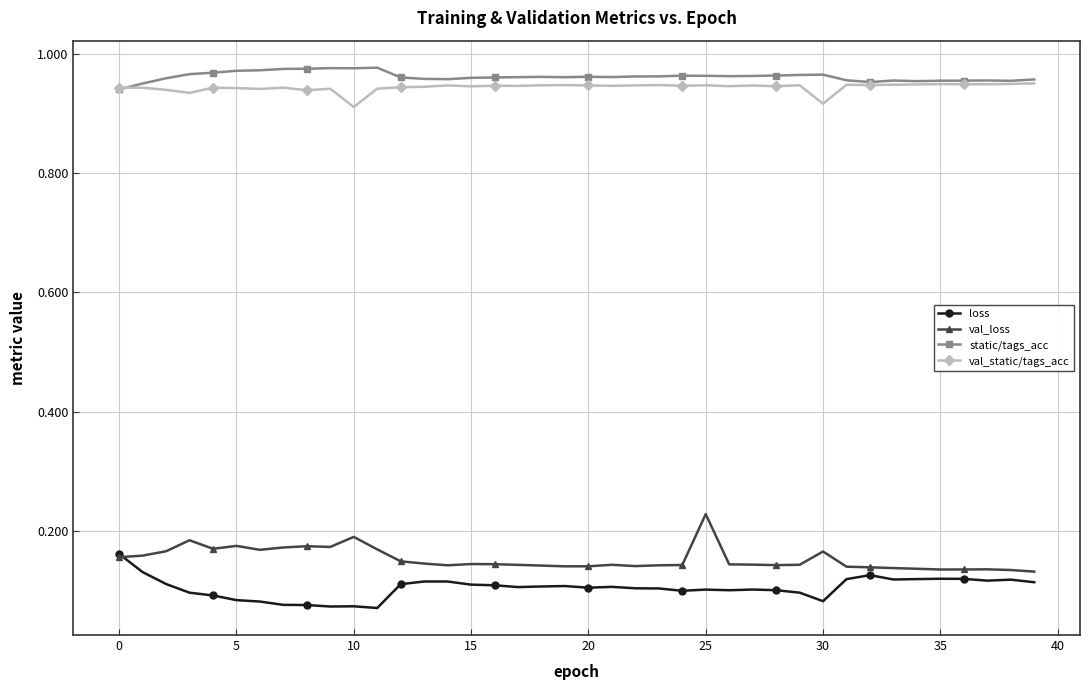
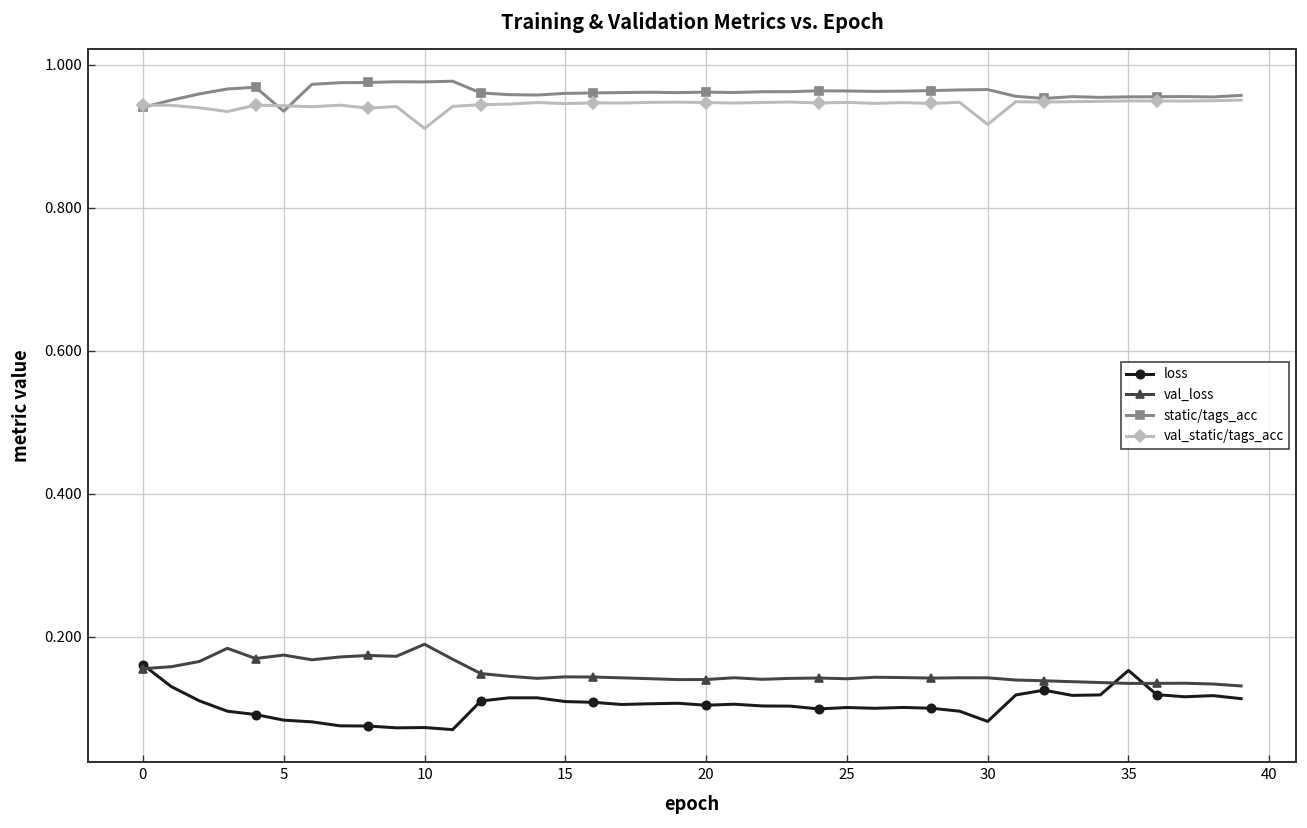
static/tags_acc, 5: 0.97 -> 0.93
val_loss, 25: 0.23 -> 0.14
val_loss, 30: 0.17 -> 0.14
loss, 35: 0.12 -> 0.15
